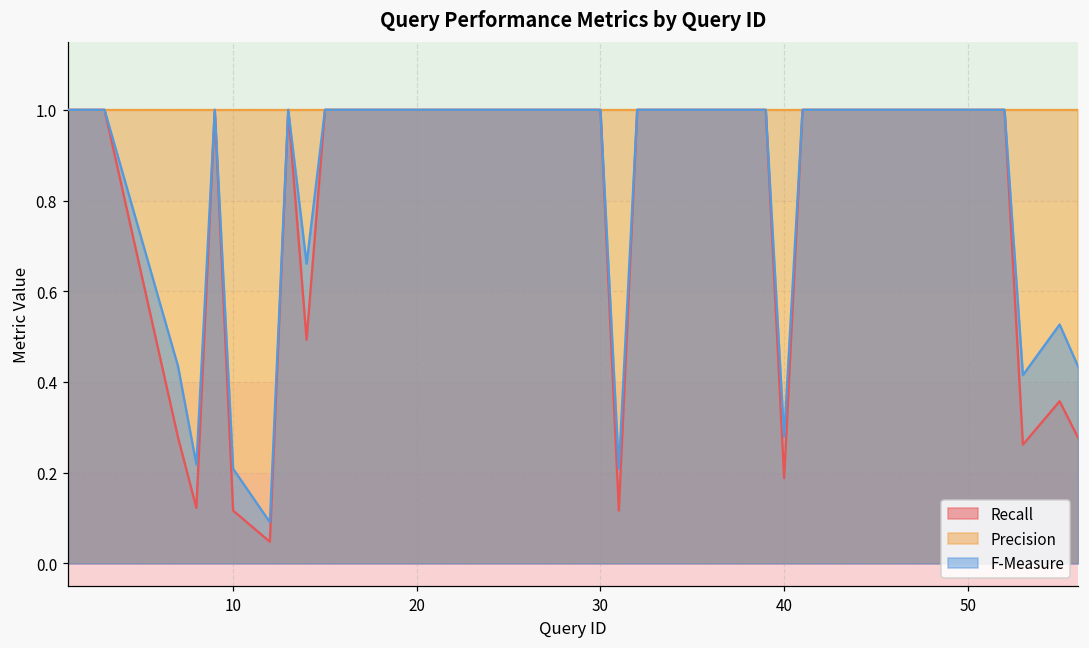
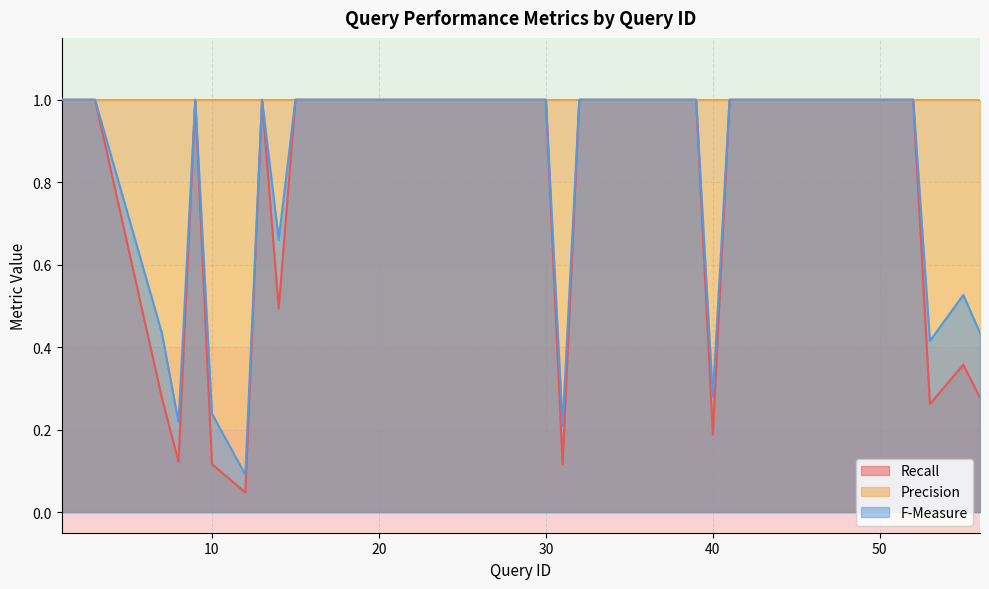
F-Measure, 10: 0.21 -> 0.24
